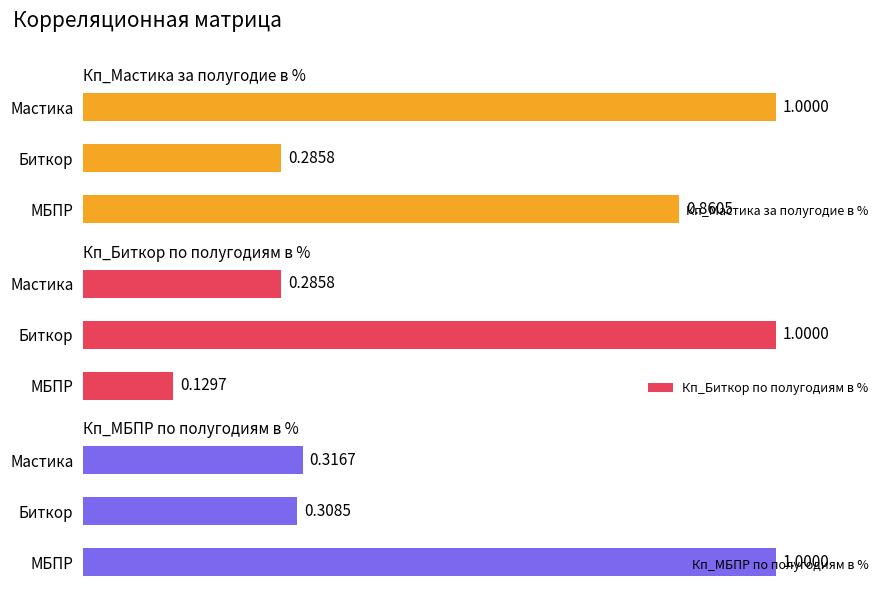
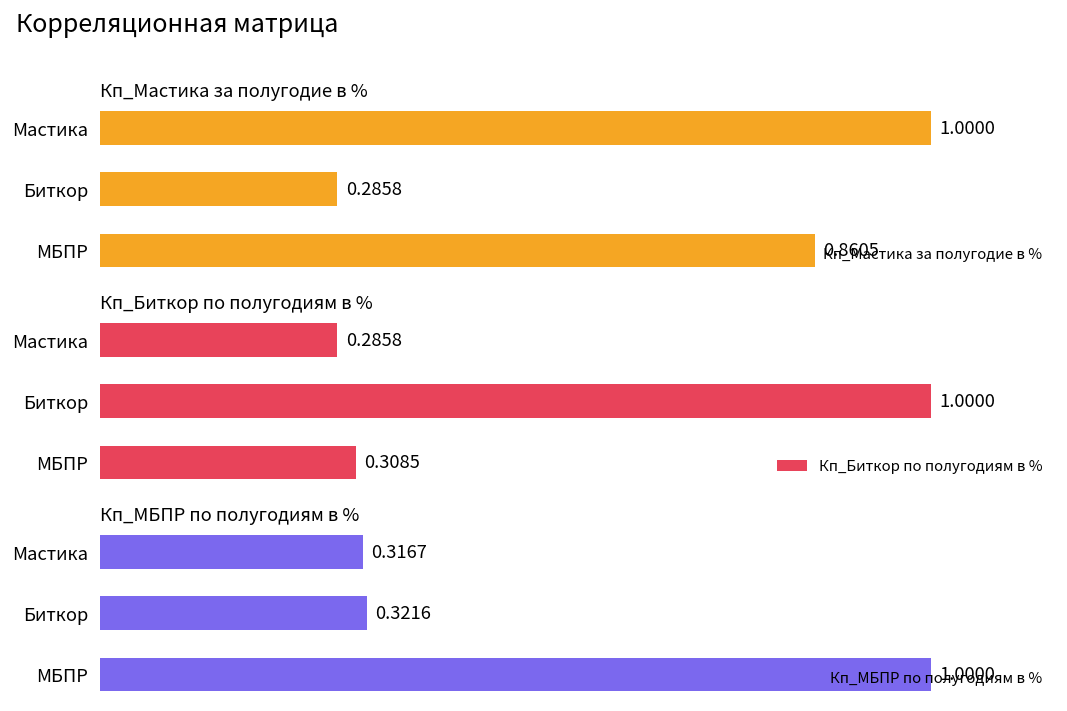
Кп_Биткор по полугодиям в %, МБПР: 0.1297 -> 0.3085
Кп_МБПР по полугодиям в %, Биткор: 0.3085 -> 0.3216
